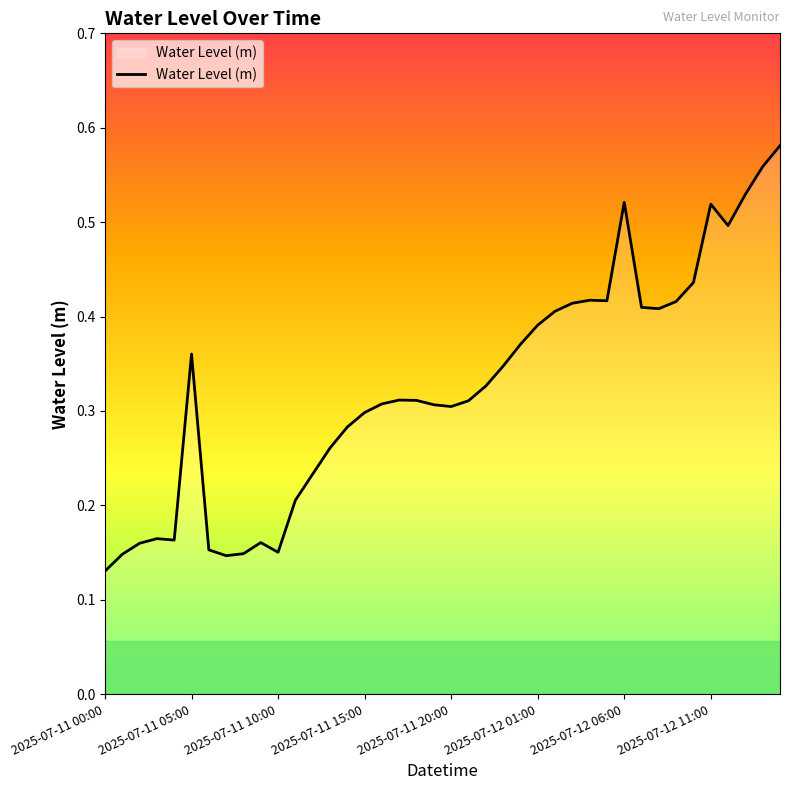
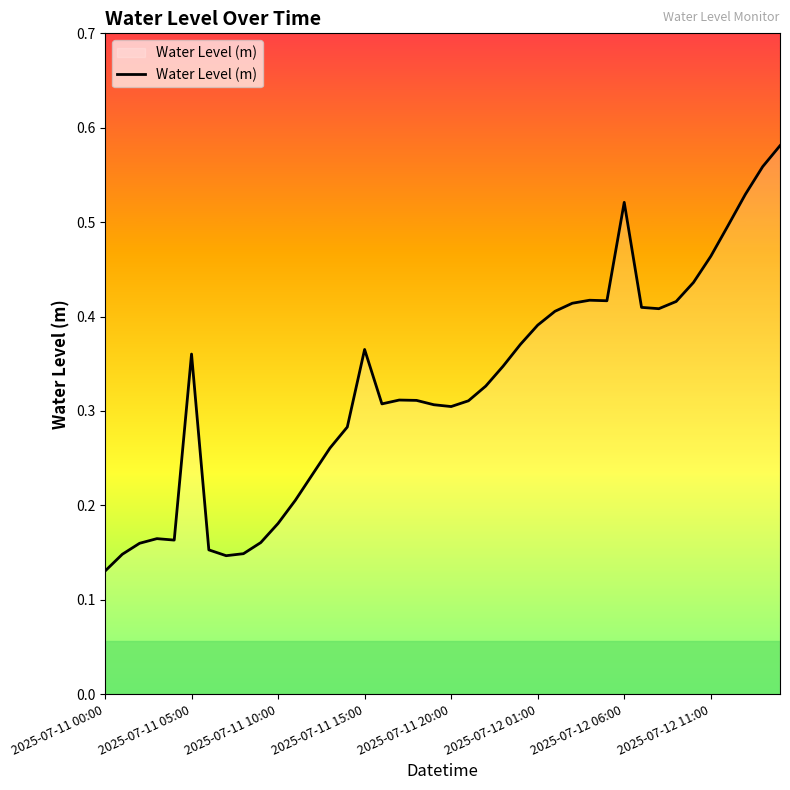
2025-07-11 10:00: 0.15 -> 0.18
2025-07-11 15:00: 0.30 -> 0.37
2025-07-12 11:00: 0.52 -> 0.46
